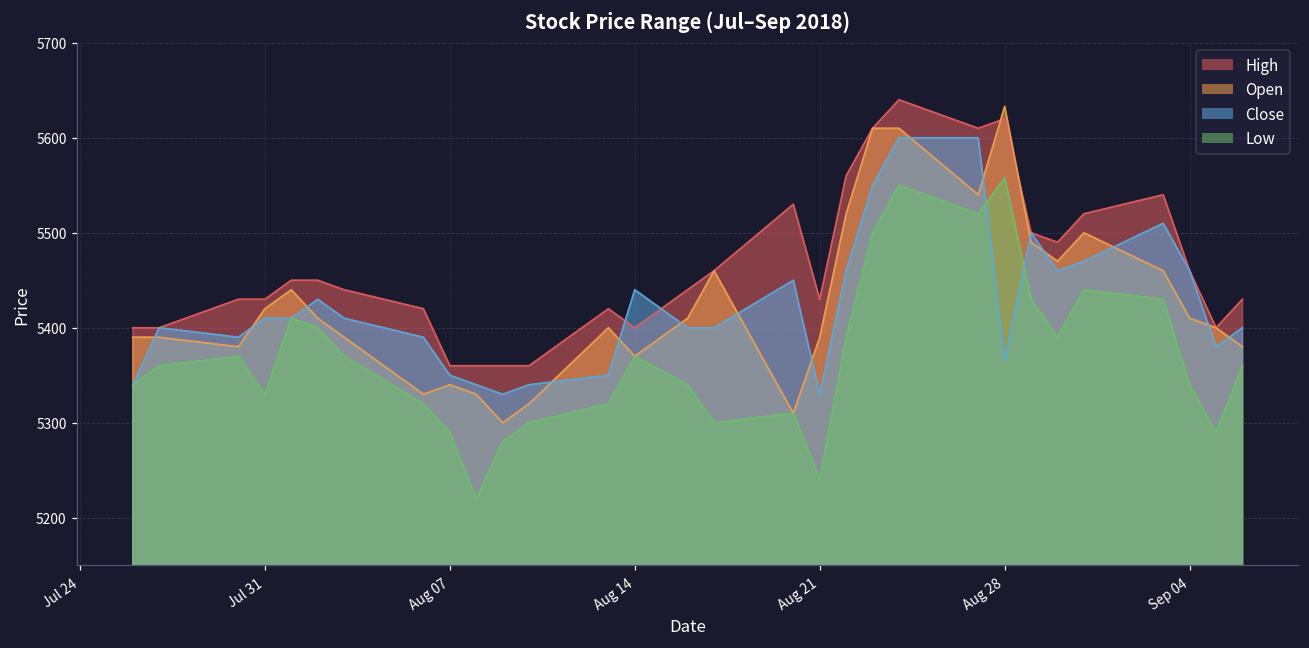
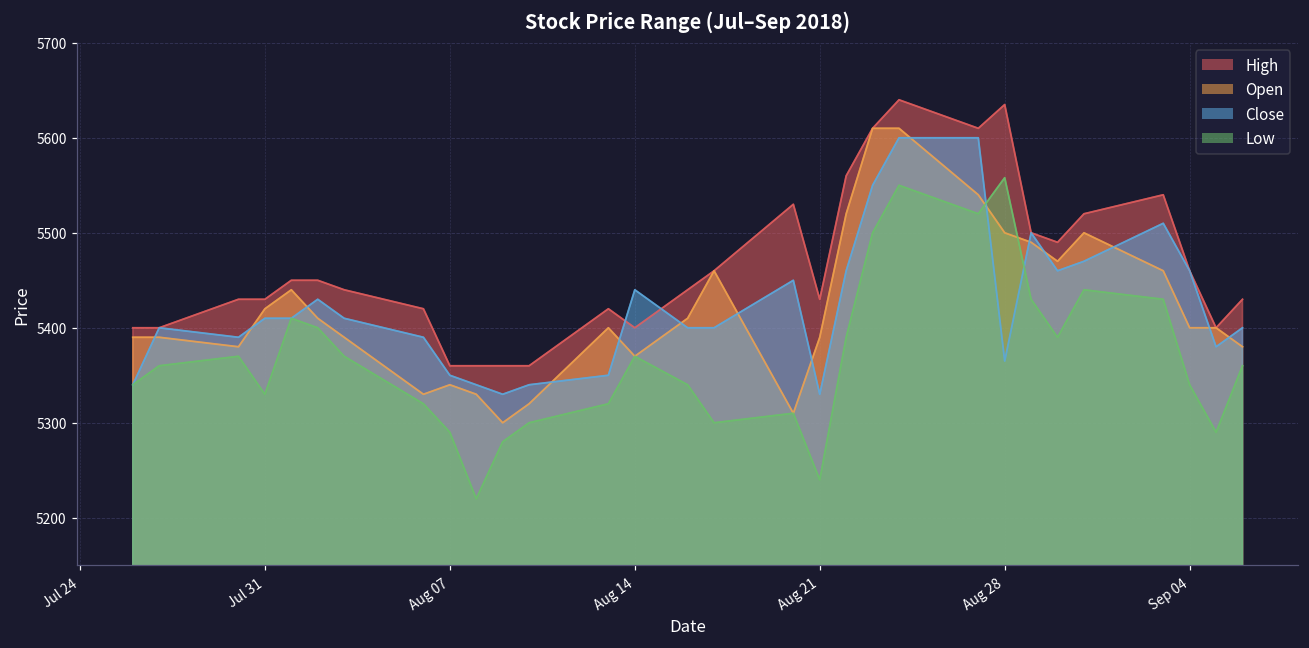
High, Aug 28: 5620 -> 5640
Open, Aug 28: 5630 -> 5500
Open, Sep 04: 5410 -> 5400
